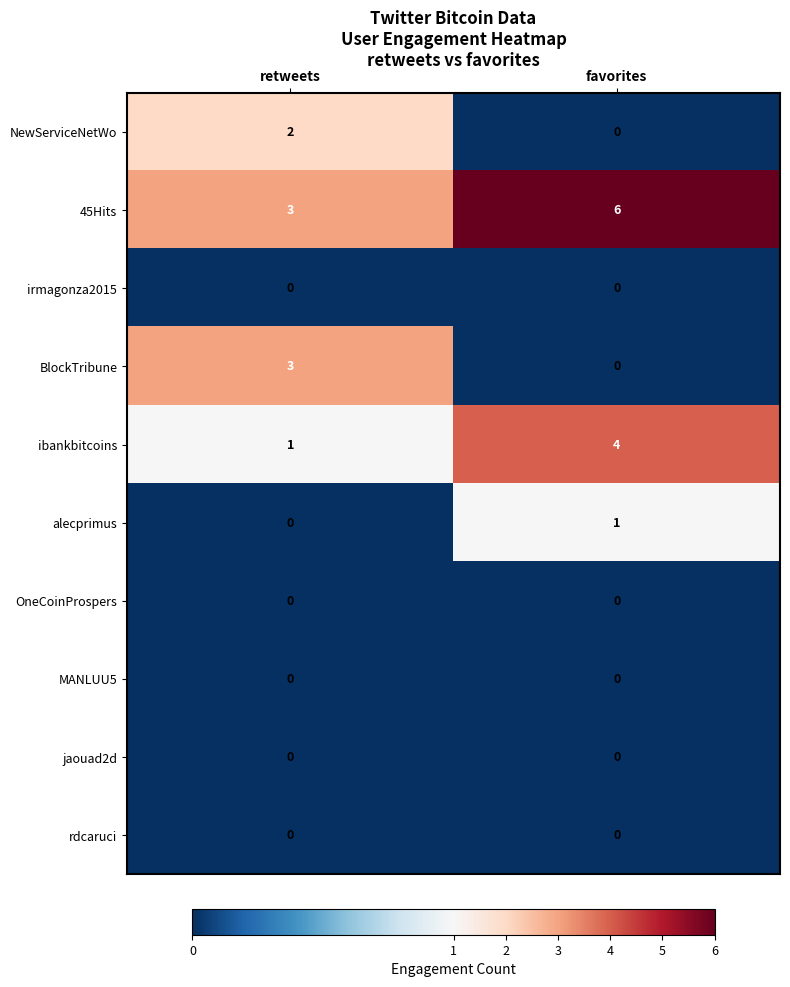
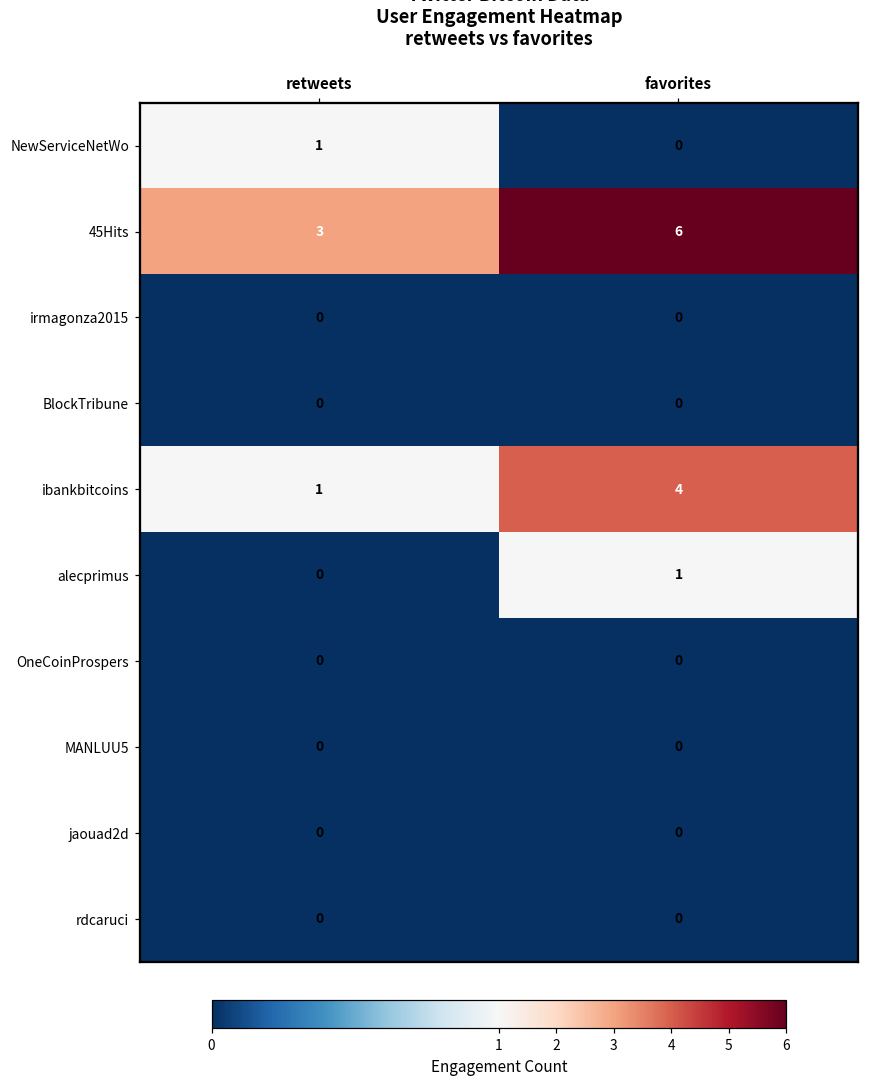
NewServiceNetWo, retweets: 2 -> 1
BlockTribune, retweets: 3 -> 0
